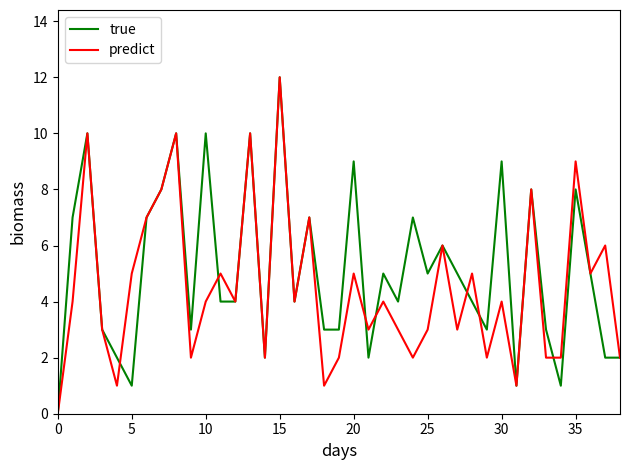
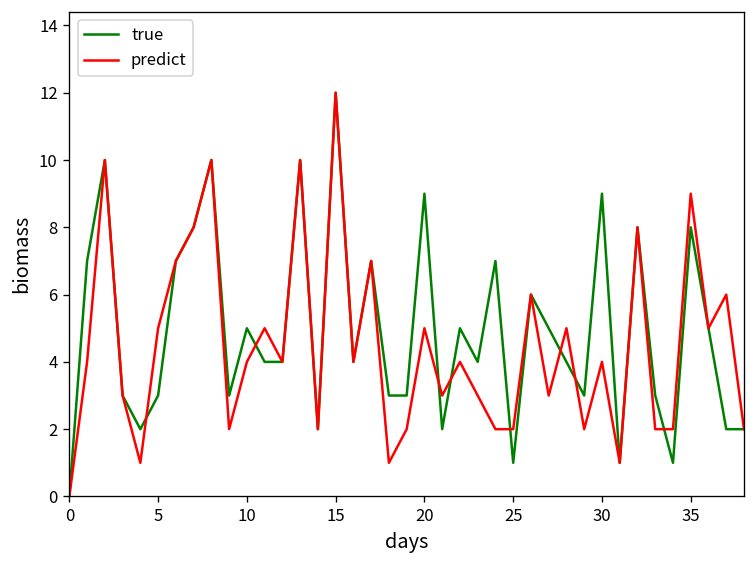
true, 5: 1 -> 3
true, 10: 10 -> 5
true, 25: 5 -> 1
predict, 25: 3 -> 2
